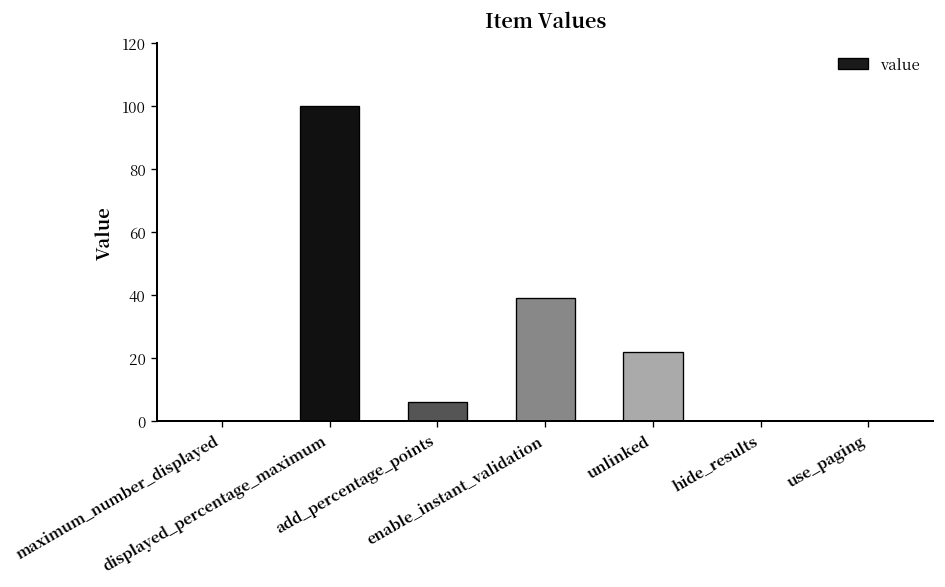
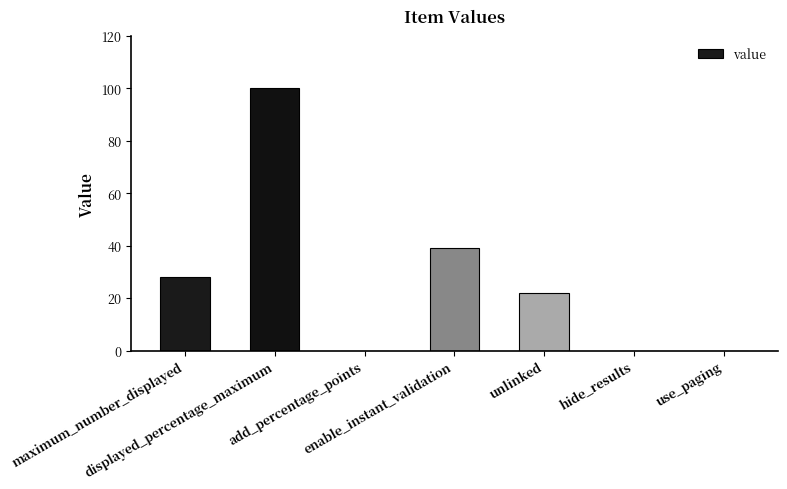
maximum_number_displayed: 0 -> 28
add_percentage_points: 6 -> 0
